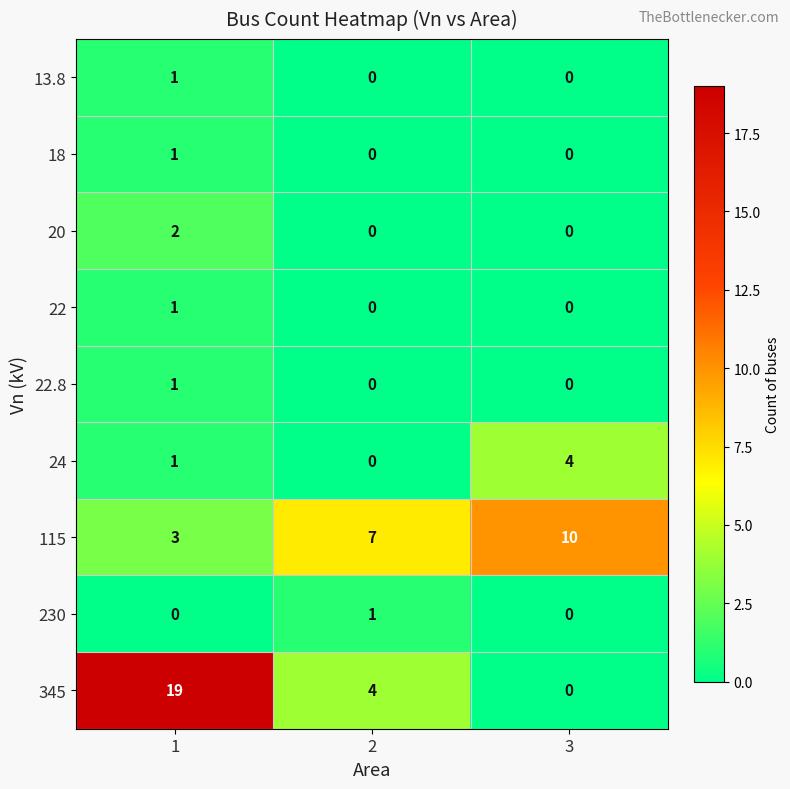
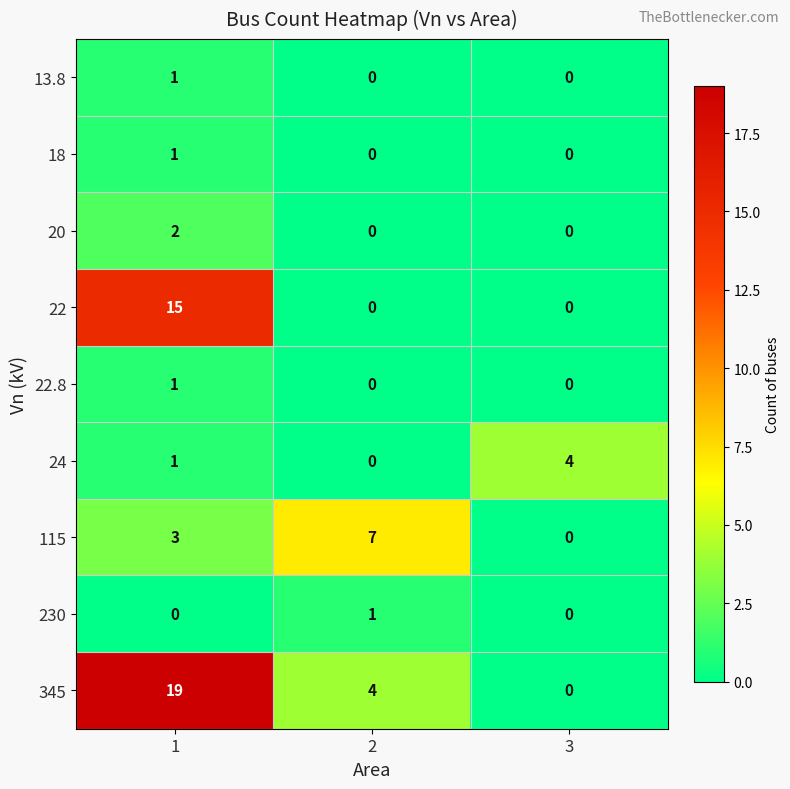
22, 1: 1 -> 15
115, 3: 10 -> 0
